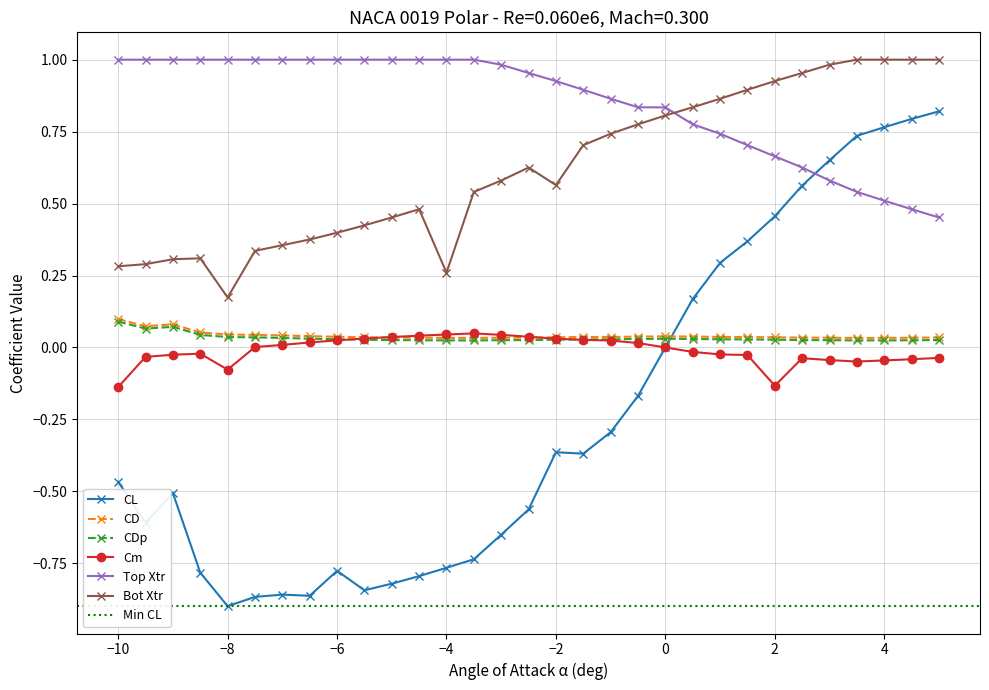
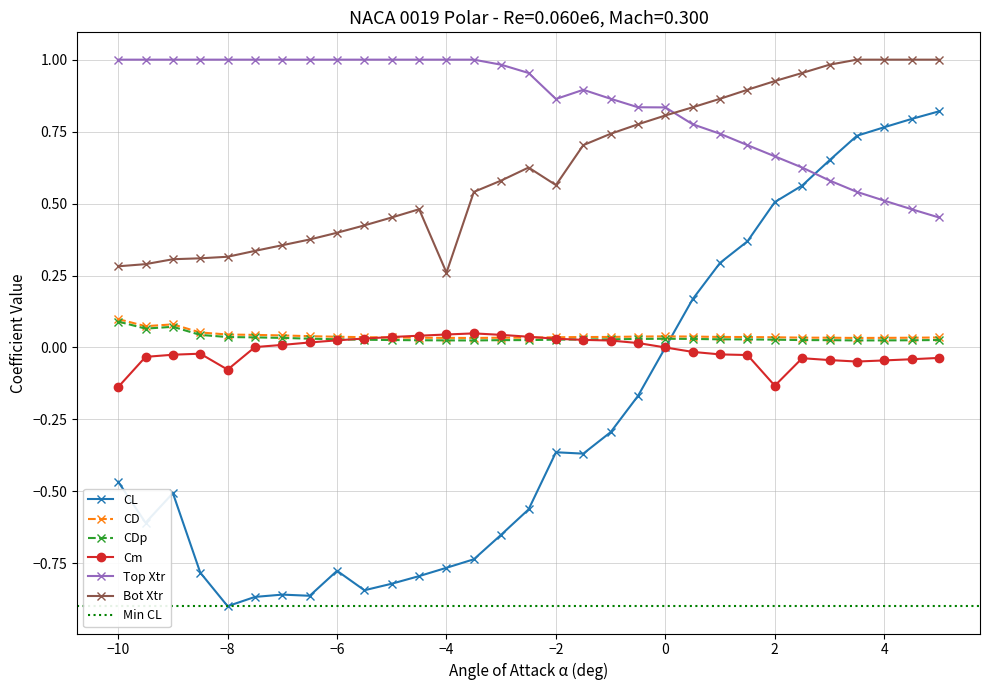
Bot Xtr, −8: 0.17 -> 0.32
Top Xtr, −2: 0.93 -> 0.86
CL, 2: 0.46 -> 0.51
